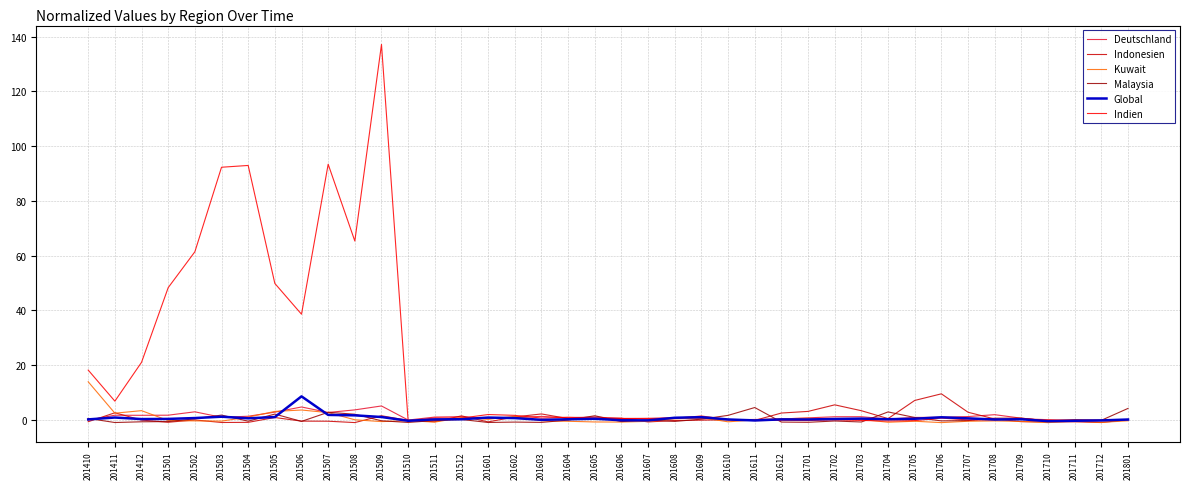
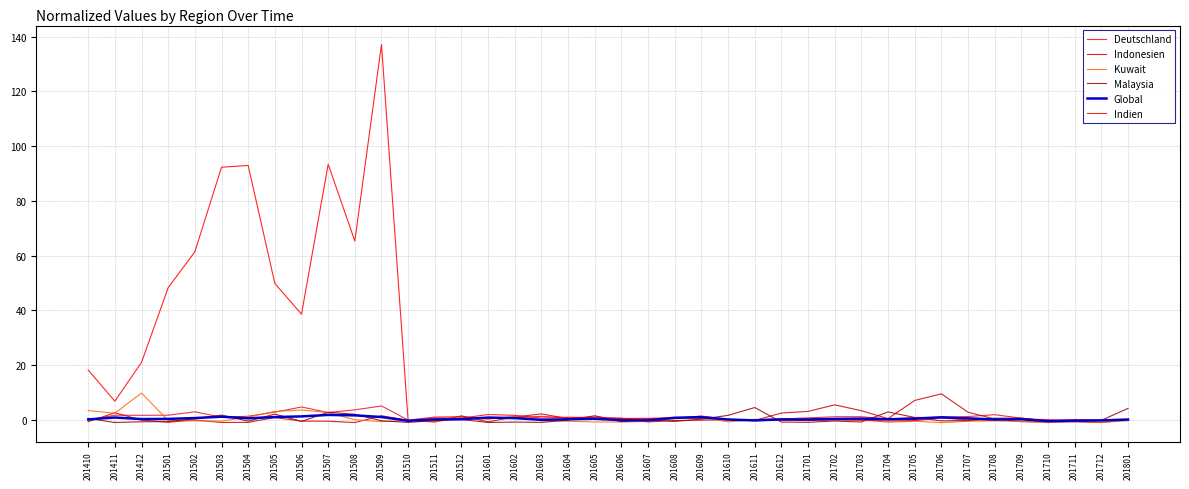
Kuwait, 201410: 14 -> 3
Kuwait, 201412: 3 -> 10
Global, 201506: 9 -> 1
